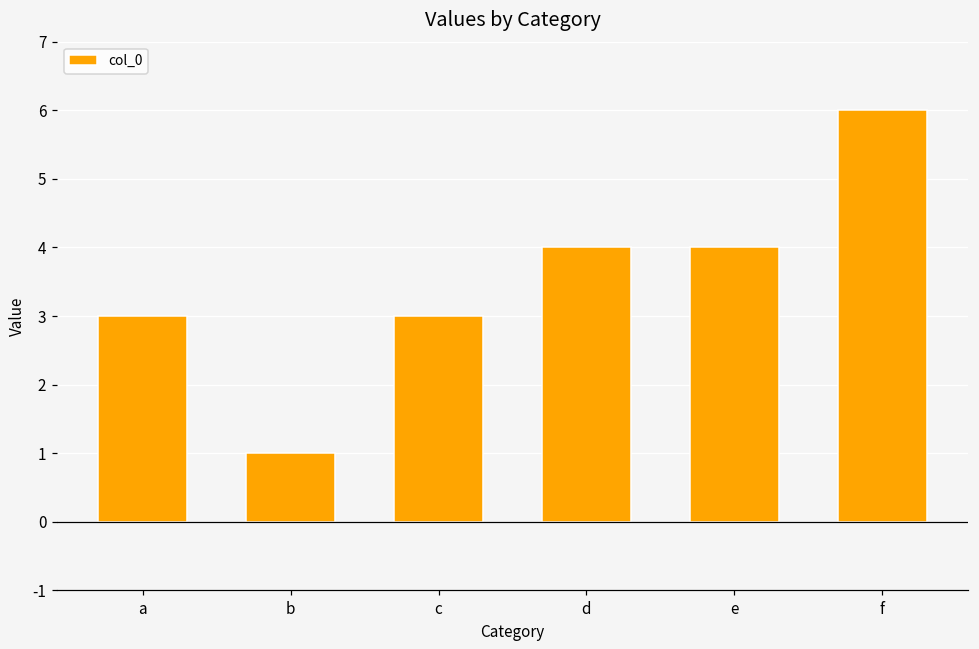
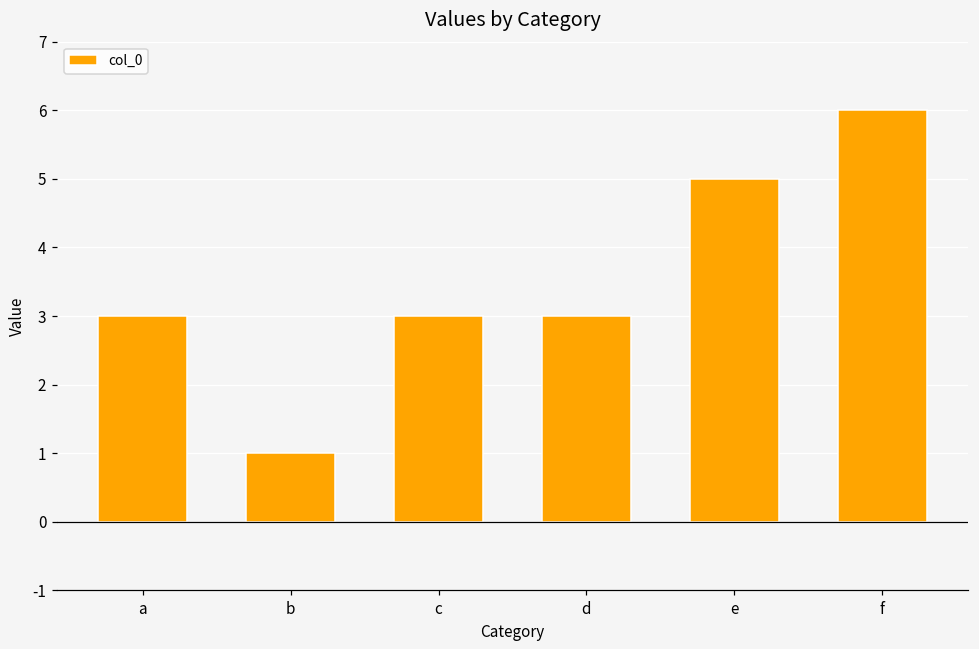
d: 4 -> 3
e: 4 -> 5
